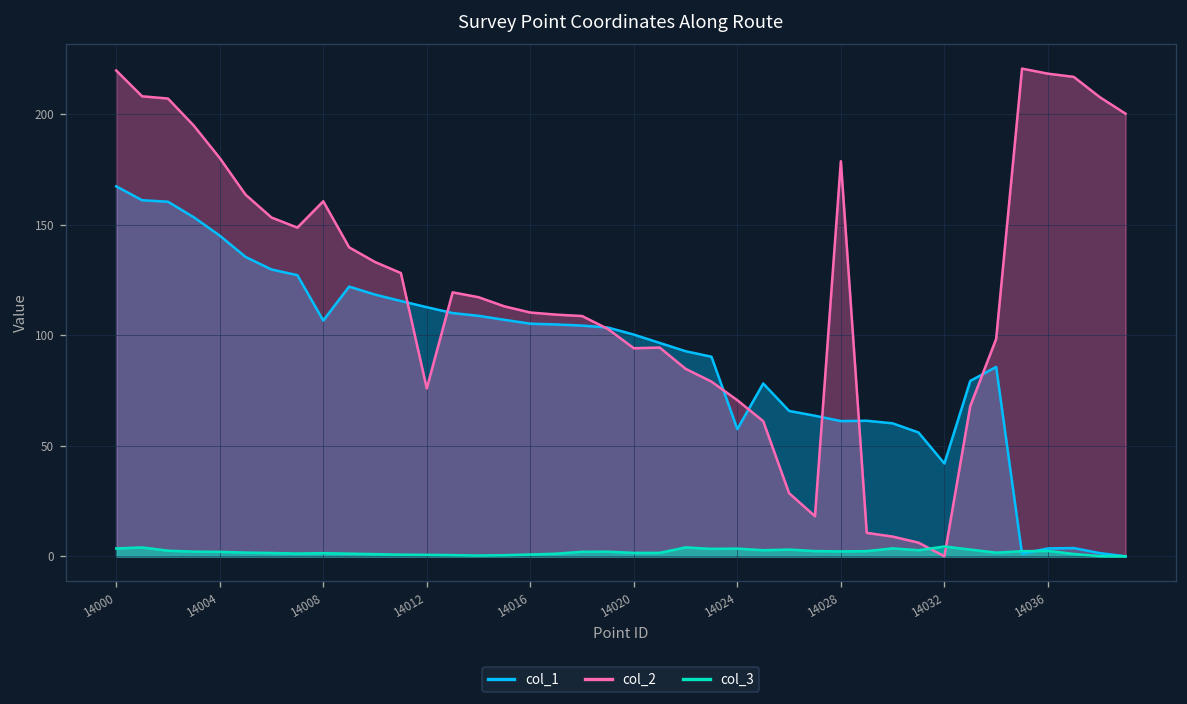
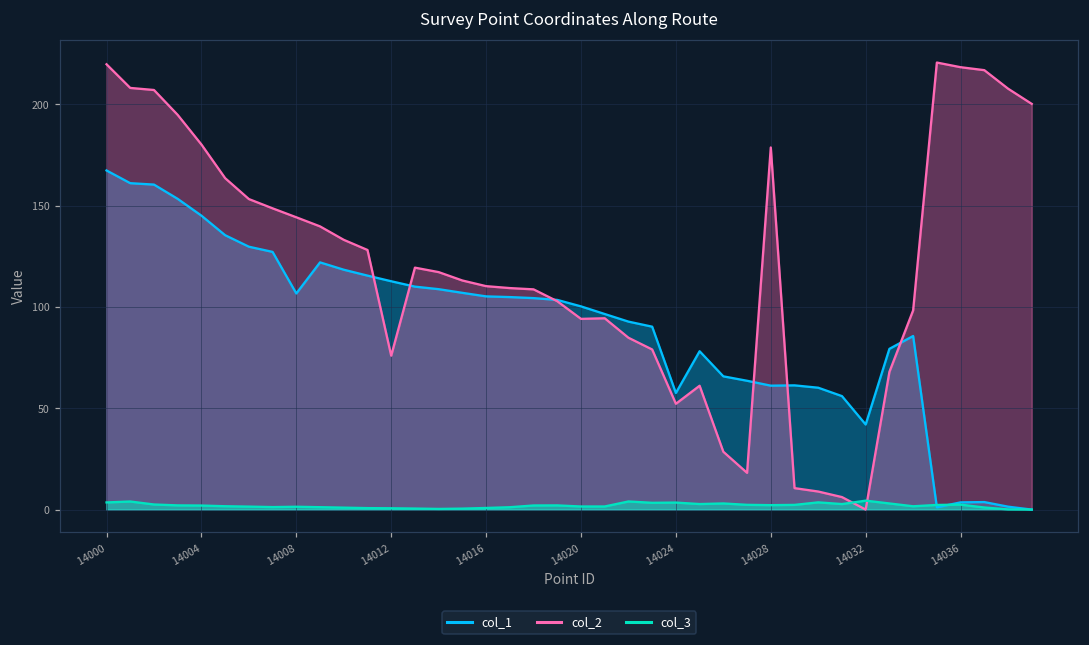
col_2, 14008: 161 -> 144
col_2, 14024: 71 -> 52
